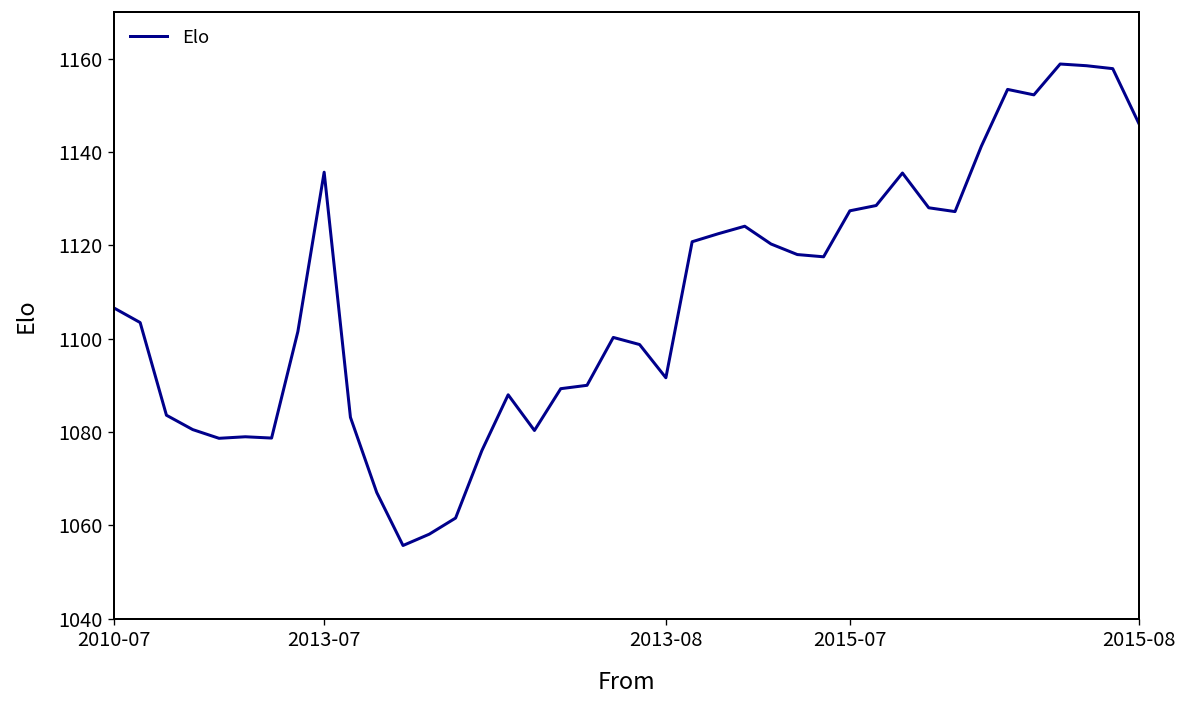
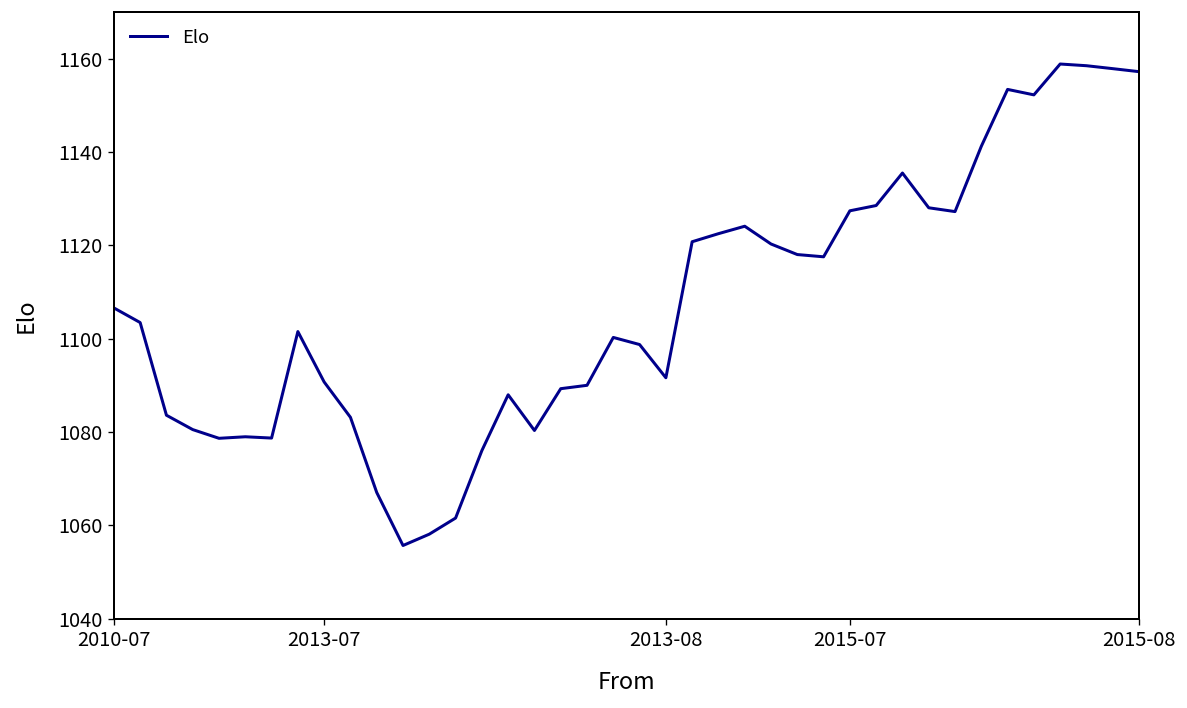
2013-07: 1136 -> 1091
2015-08: 1146 -> 1157
